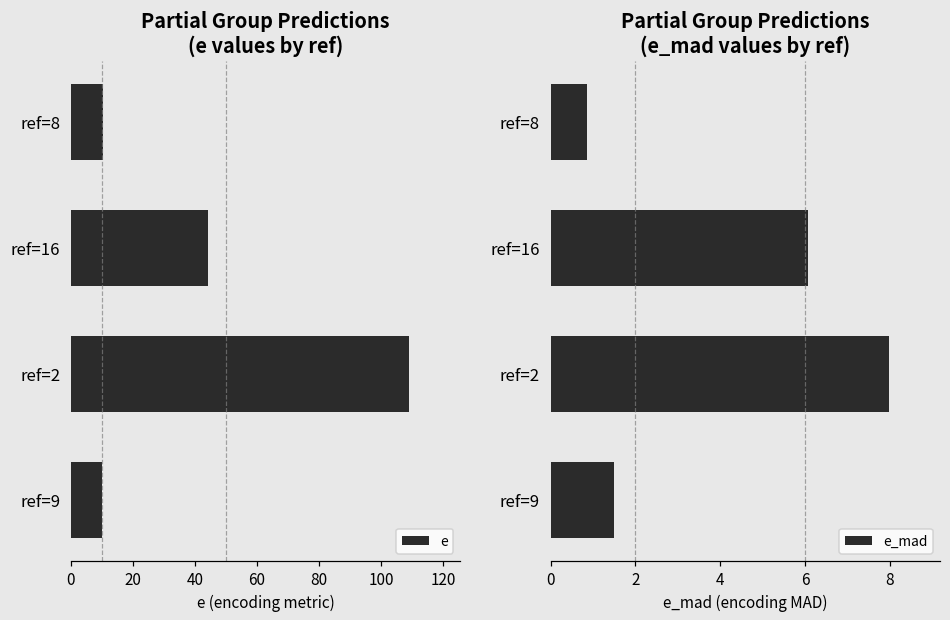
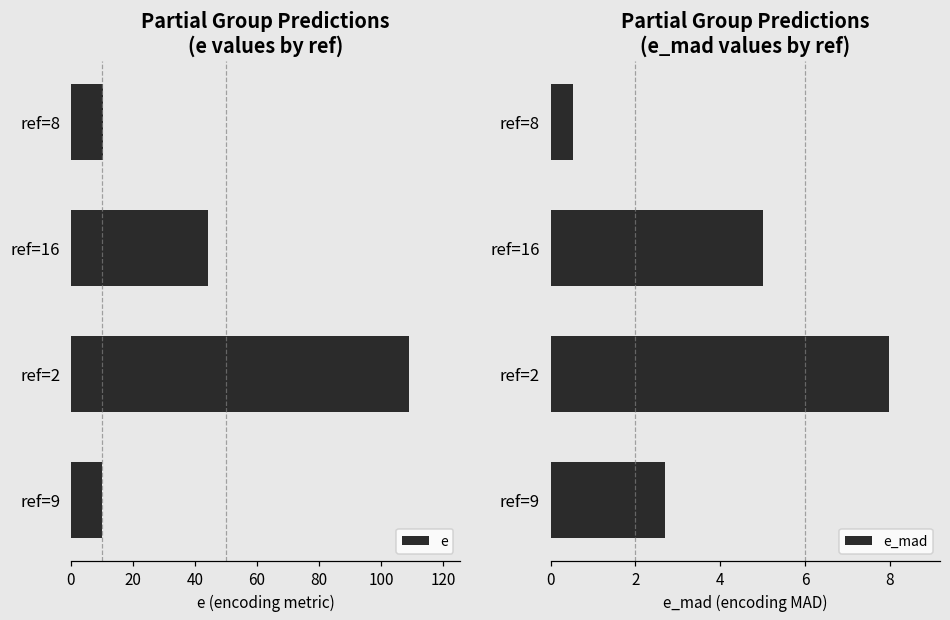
Partial Group Predictions (e_mad values by ref), ref=8: 0.9 -> 0.5
Partial Group Predictions (e_mad values by ref), ref=16: 6.1 -> 5.0
Partial Group Predictions (e_mad values by ref), ref=9: 1.5 -> 2.7
